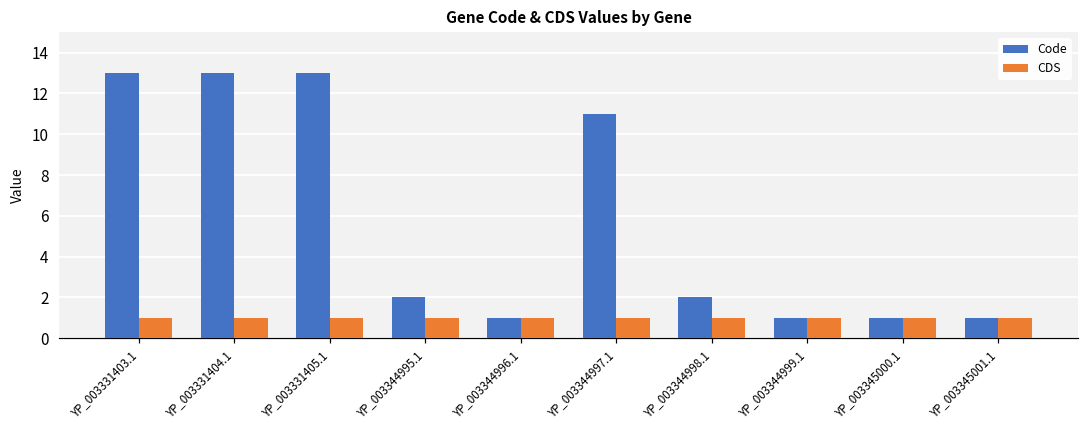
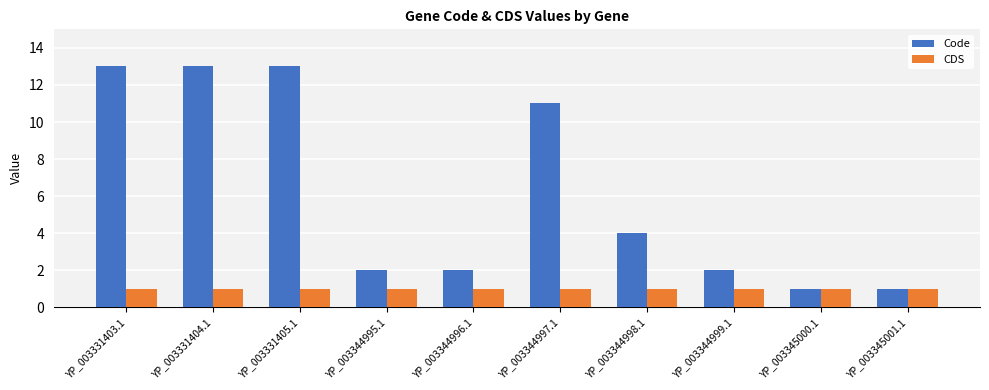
Code, YP_003344996.1: 1 -> 2
Code, YP_003344998.1: 2 -> 4
Code, YP_003344999.1: 1 -> 2
